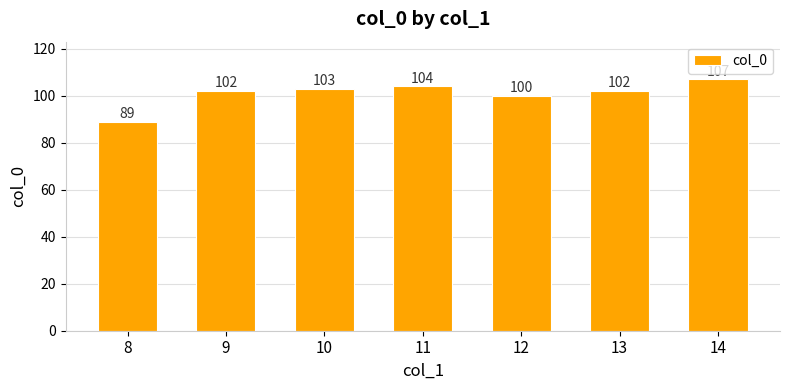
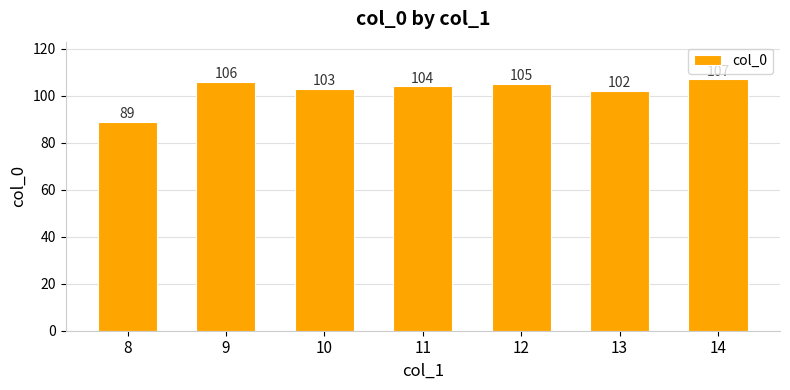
9: 102 -> 106
12: 100 -> 105
